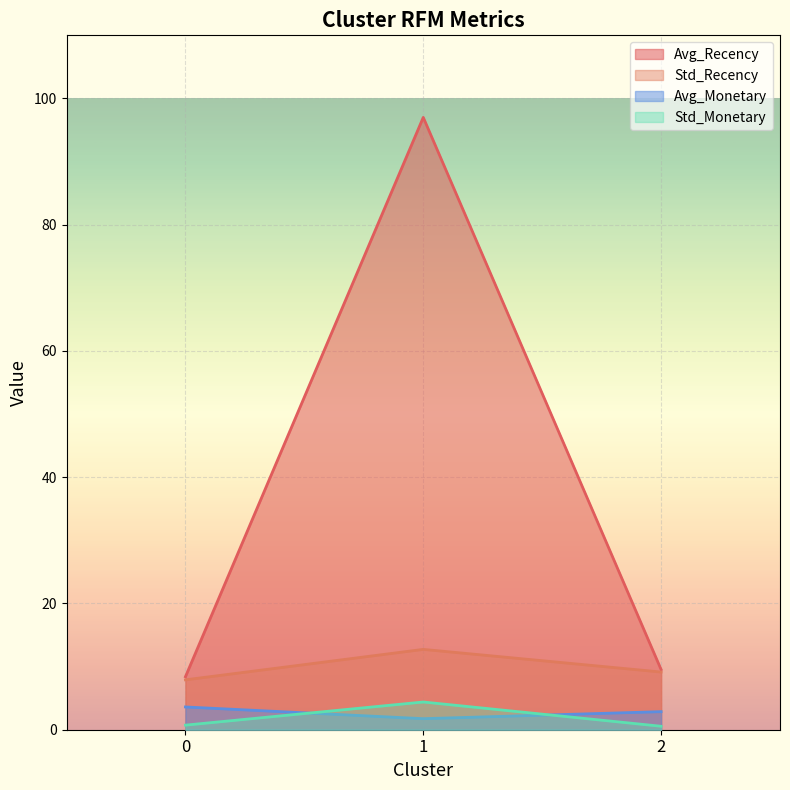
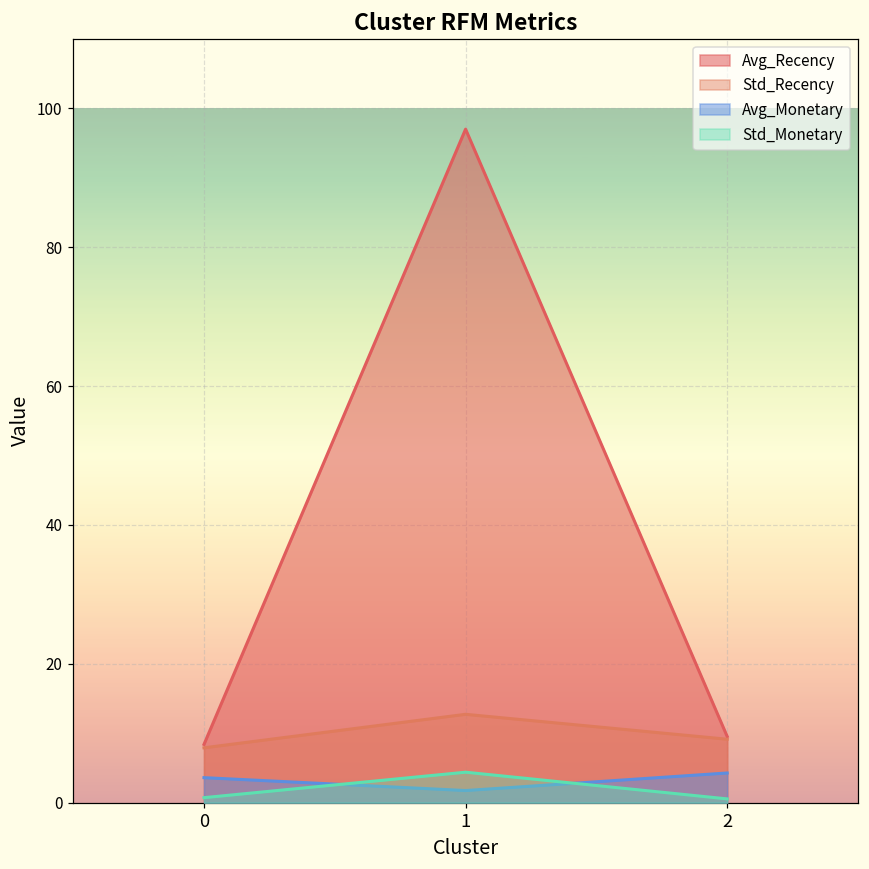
Avg_Monetary, 2: 3 -> 4
